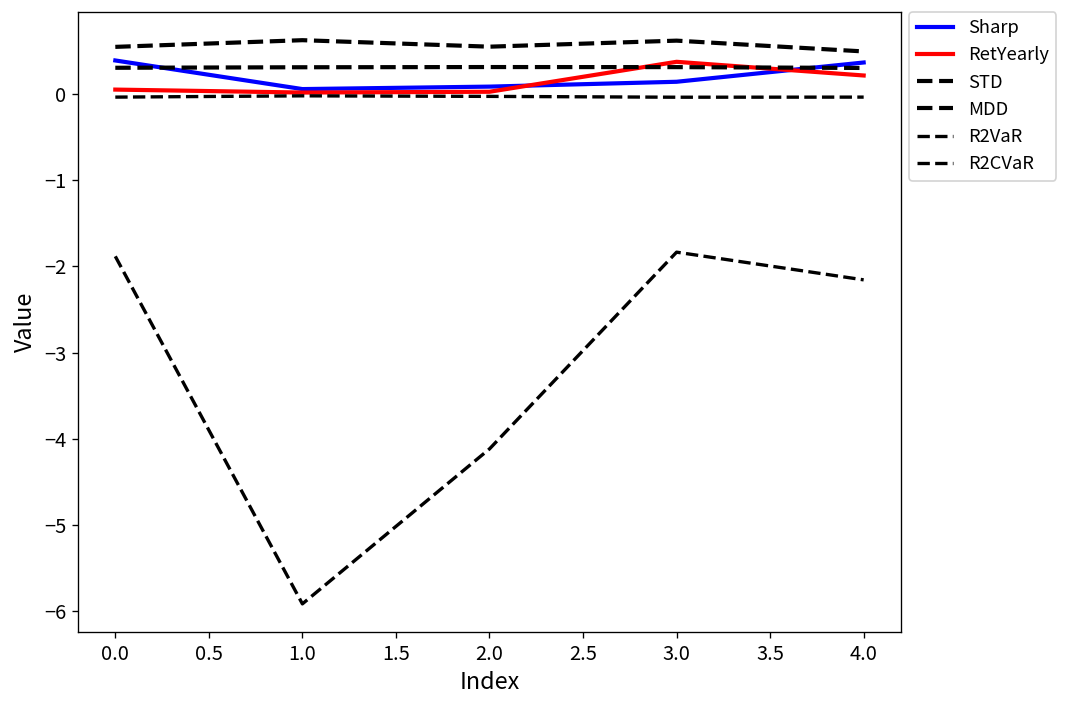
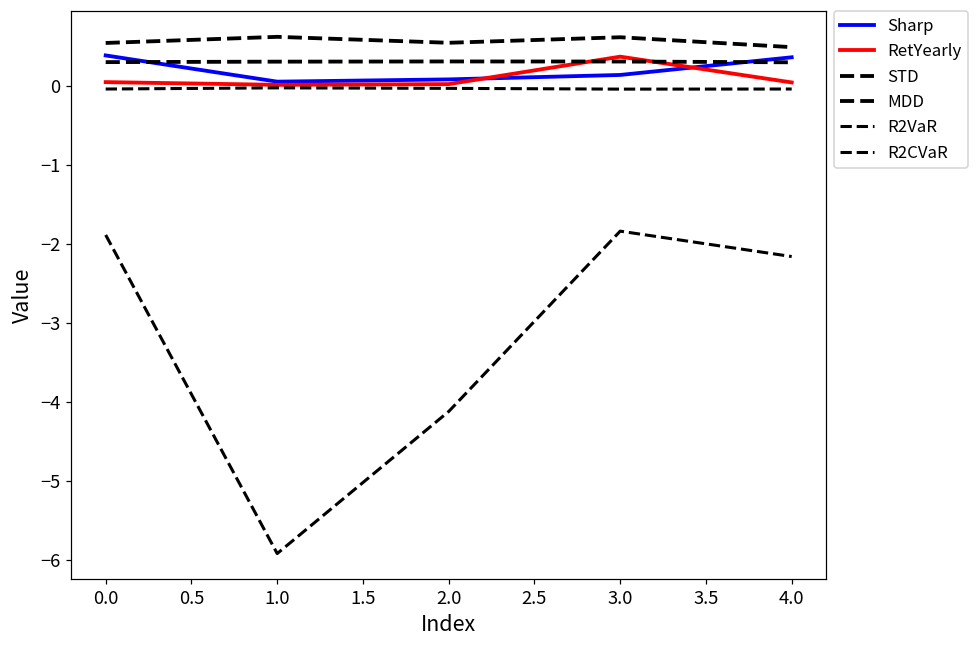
RetYearly, 4.0: 0.2 -> 0.0
